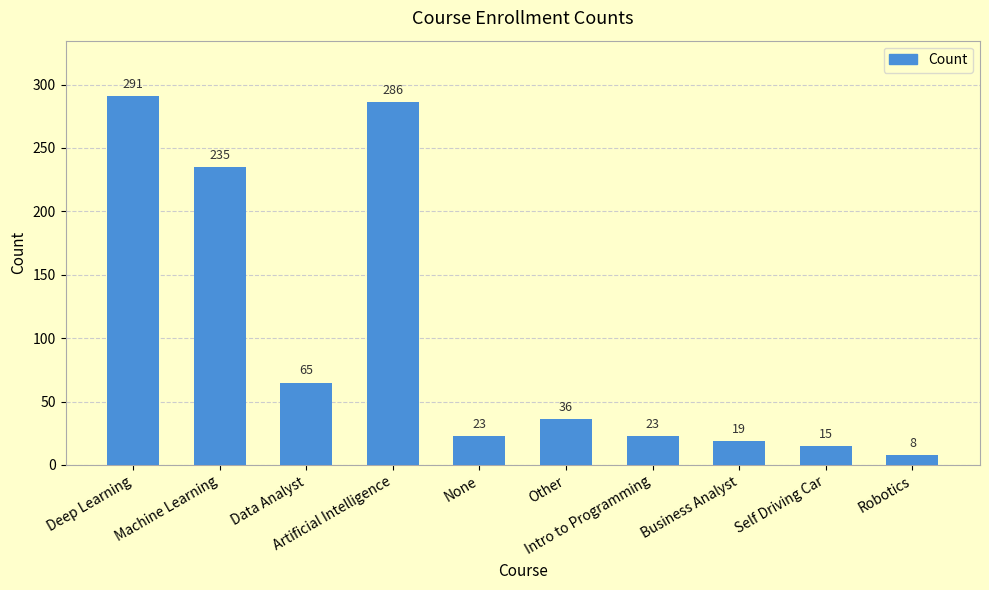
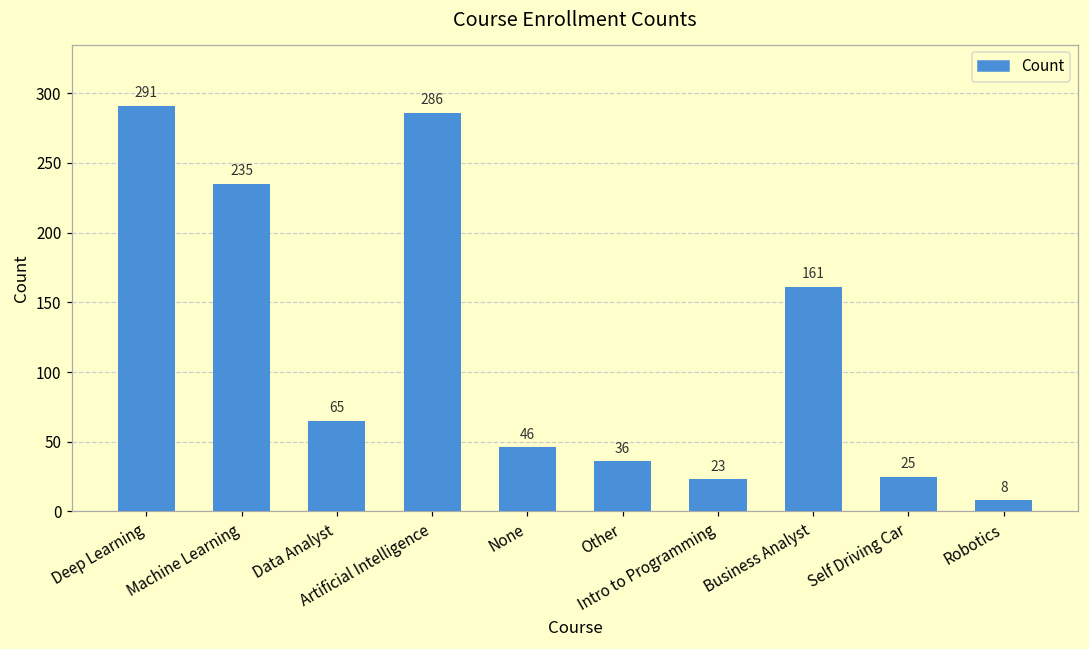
None: 23 -> 46
Business Analyst: 19 -> 161
Self Driving Car: 15 -> 25
